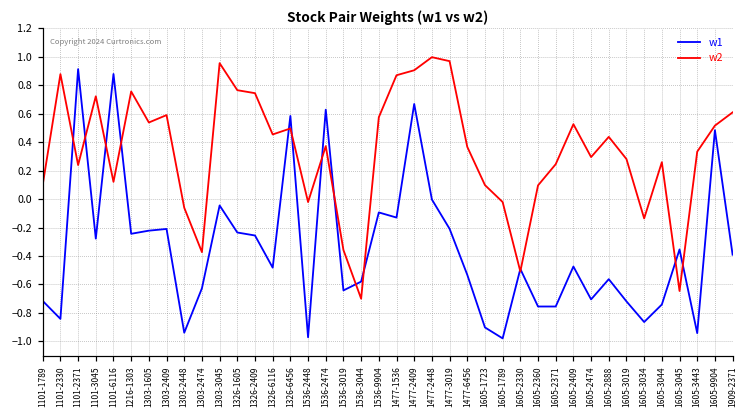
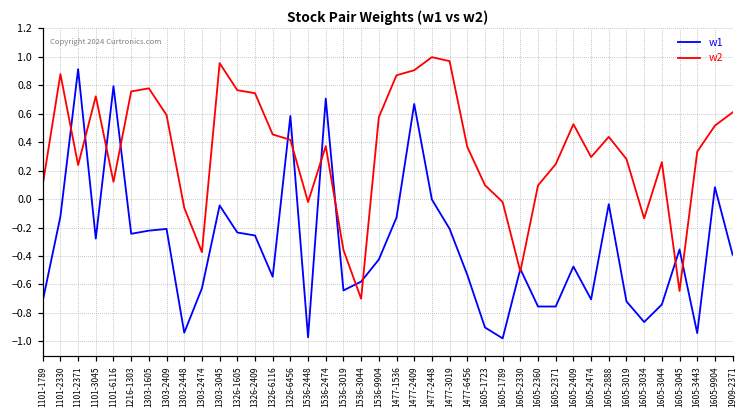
w1, 1101-2330: -0.84 -> -0.12
w1, 1101-6116: 0.88 -> 0.79
w2, 1303-1605: 0.54 -> 0.78
w1, 1326-6116: -0.48 -> -0.55
w2, 1326-6456: 0.50 -> 0.42
w1, 1536-2474: 0.63 -> 0.71
w1, 1536-9904: -0.09 -> -0.43
w1, 1605-2888: -0.56 -> -0.04
w1, 1605-9904: 0.48 -> 0.08
